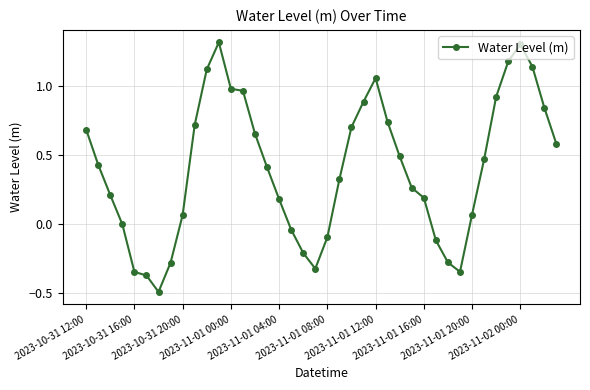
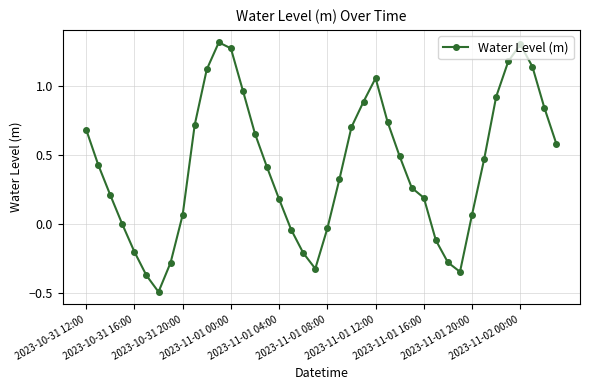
2023-10-31 16:00: -0.35 -> -0.20
2023-11-01 00:00: 0.98 -> 1.28
2023-11-01 08:00: -0.10 -> -0.03
